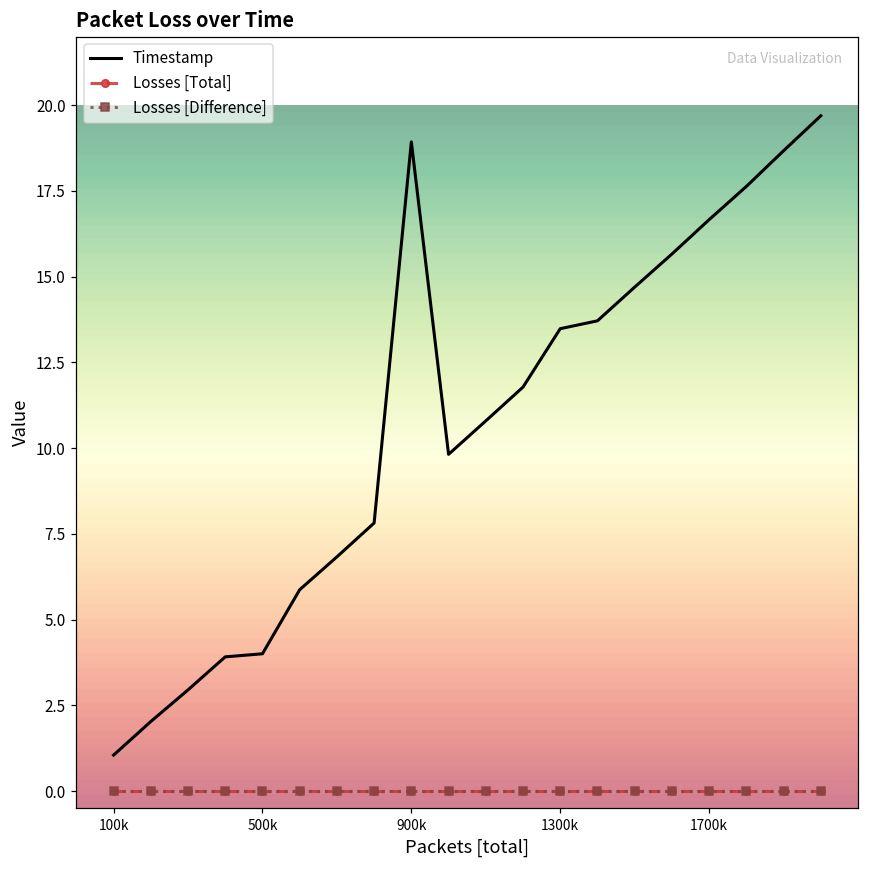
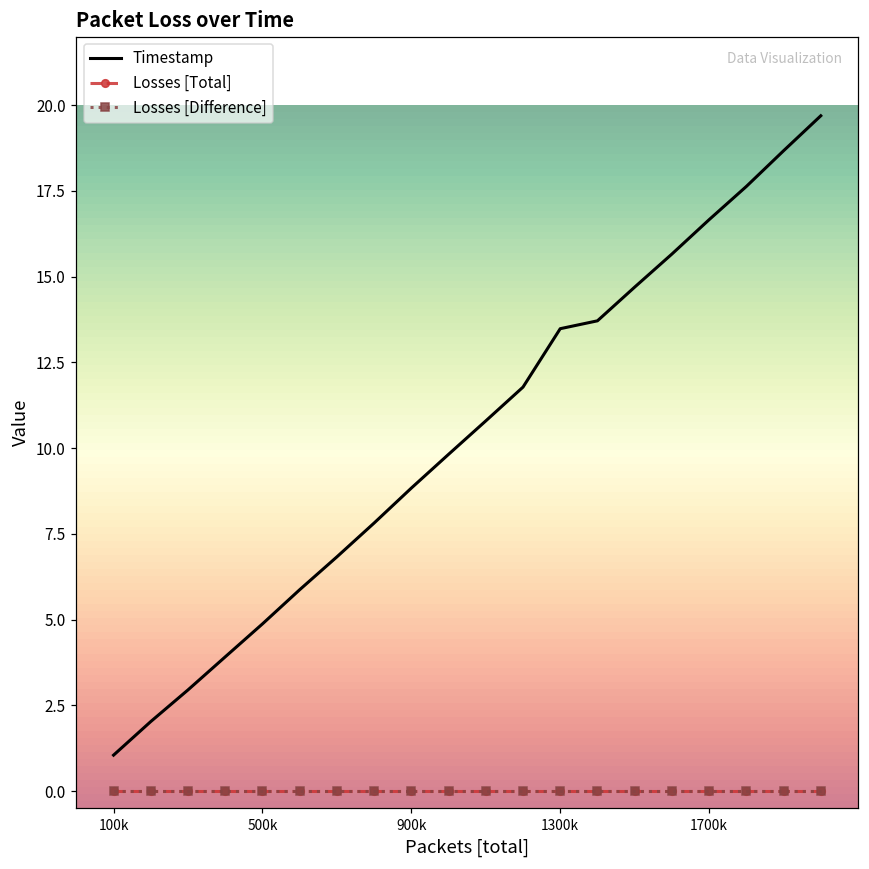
Timestamp, 500k: 4.0 -> 4.9
Timestamp, 900k: 18.9 -> 8.8
